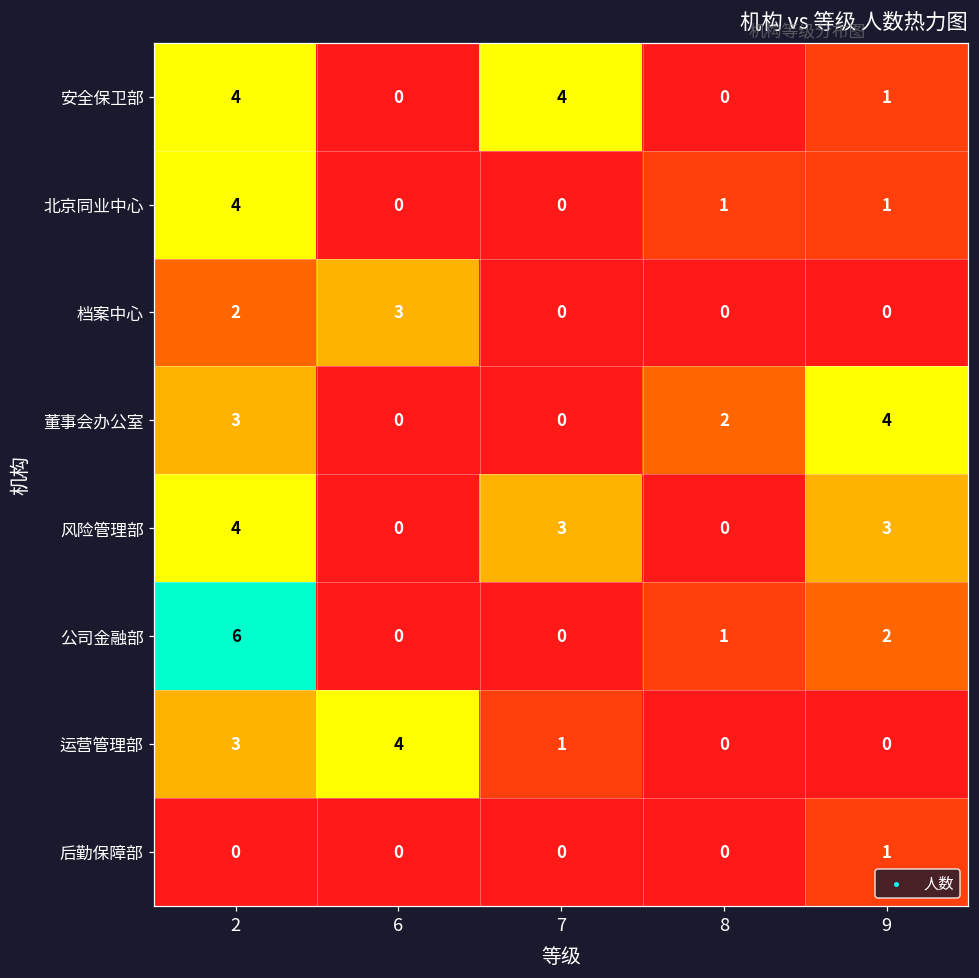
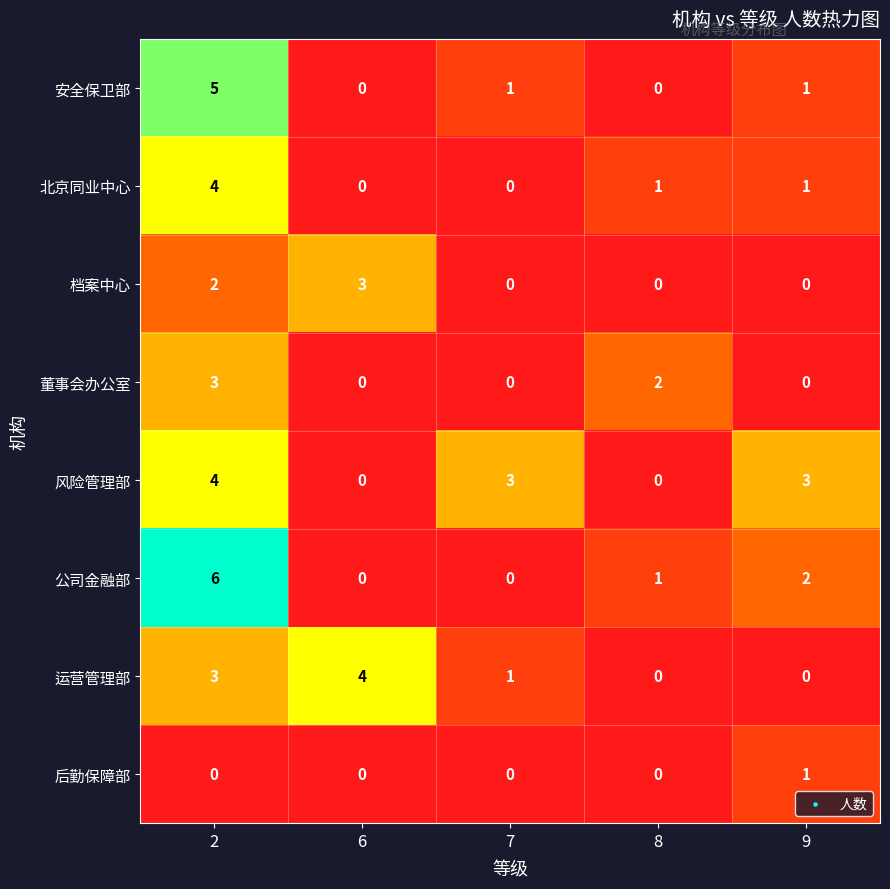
安全保卫部, 2: 4 -> 5
安全保卫部, 7: 4 -> 1
董事会办公室, 9: 4 -> 0
